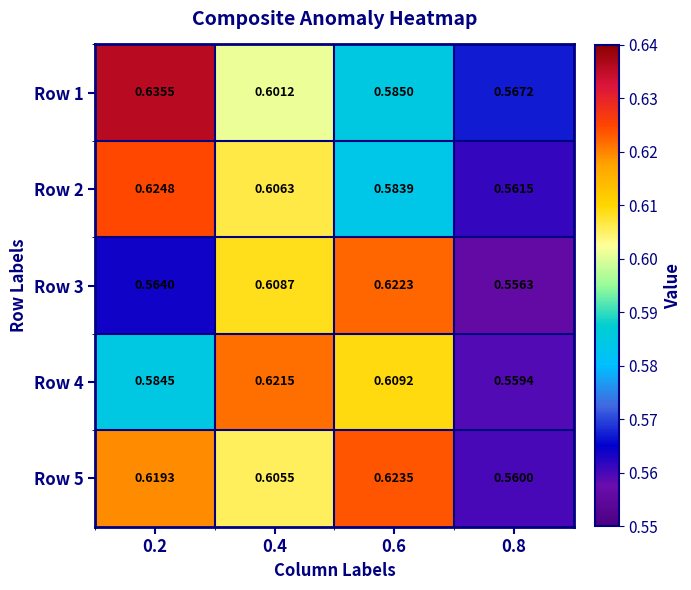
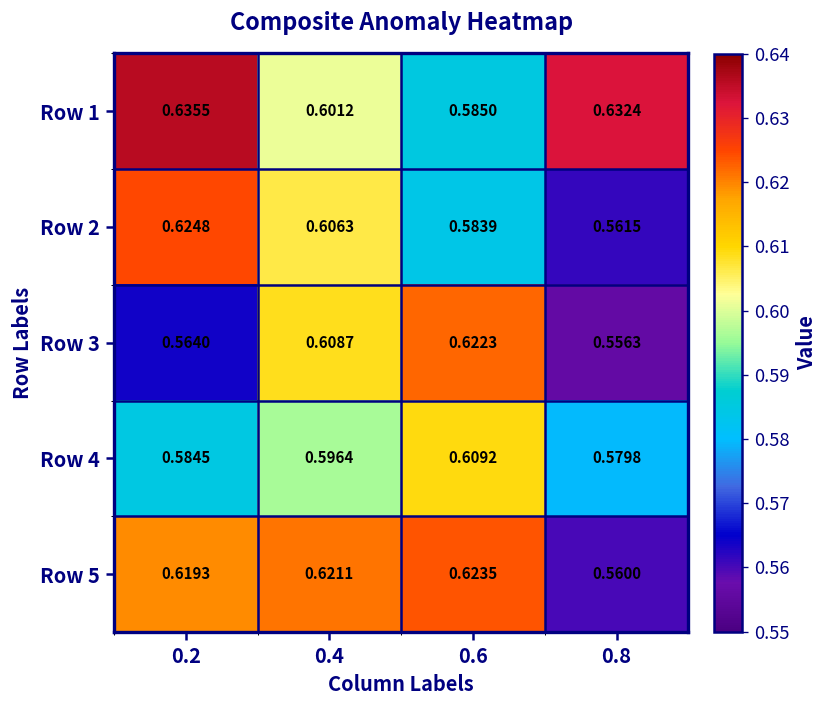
Row 1, 0.8: 0.5672 -> 0.6324
Row 4, 0.4: 0.6215 -> 0.5964
Row 4, 0.8: 0.5594 -> 0.5798
Row 5, 0.4: 0.6055 -> 0.6211
